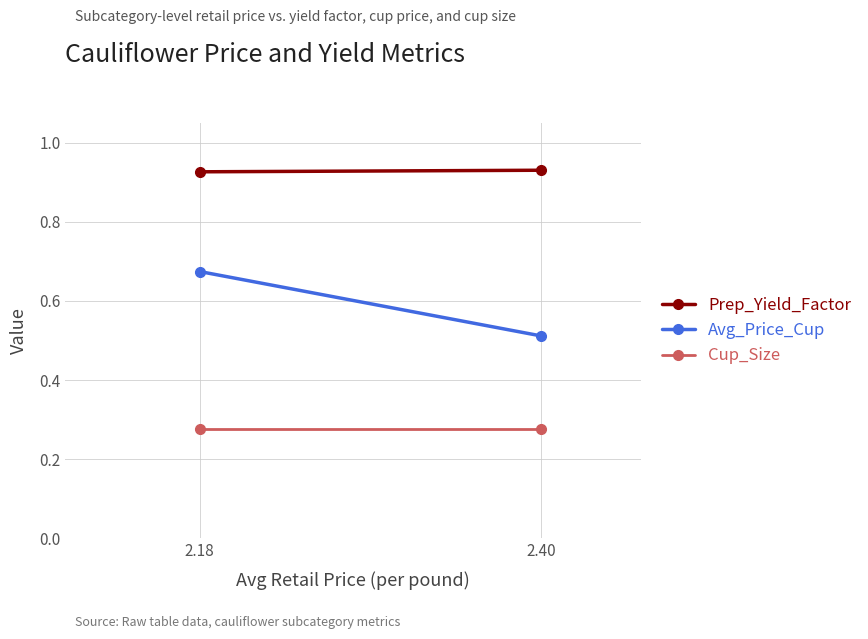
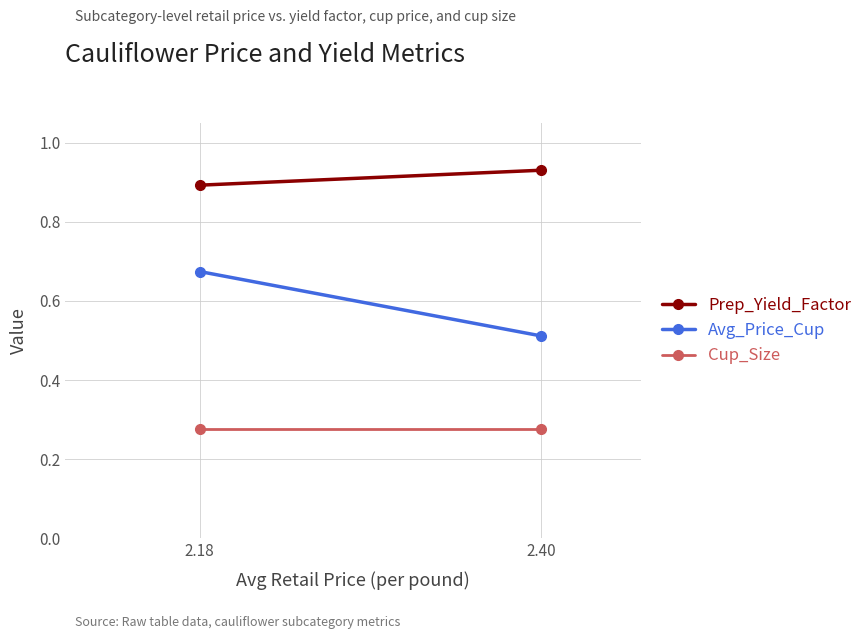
Prep_Yield_Factor, 2.18: 0.93 -> 0.89
